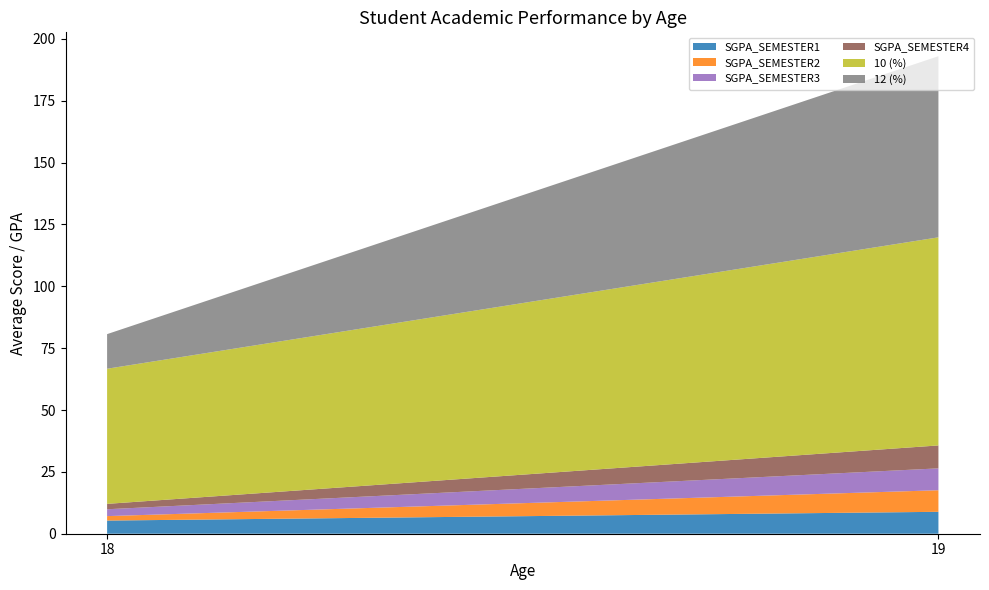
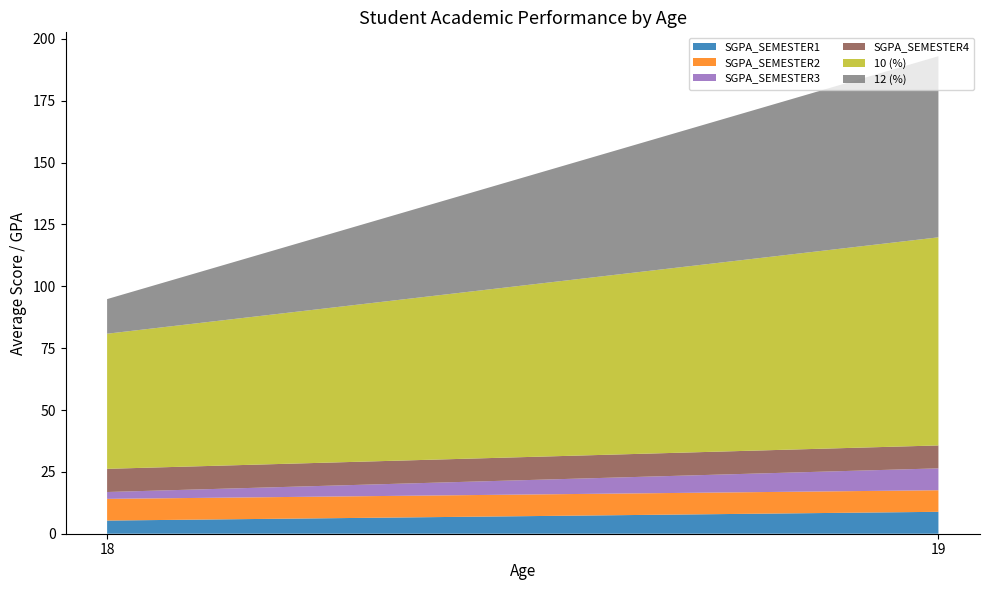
SGPA_SEMESTER2, 18: 2 -> 9
SGPA_SEMESTER4, 18: 2 -> 9
